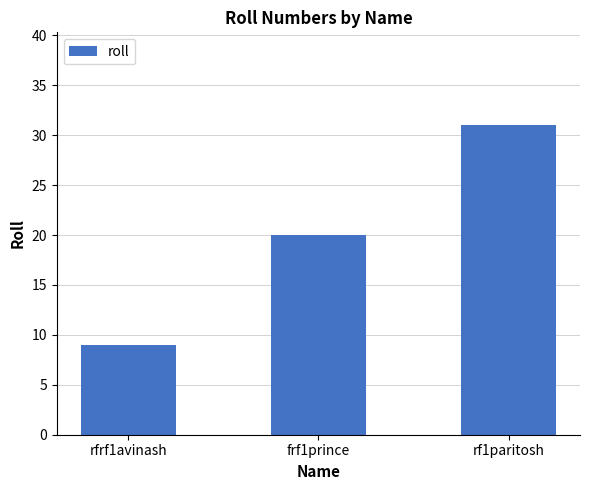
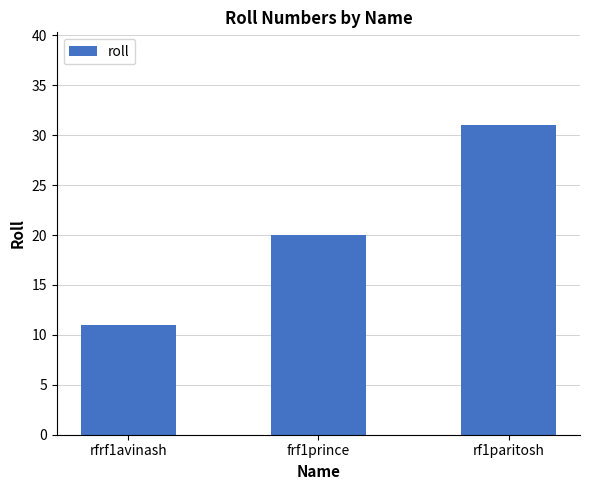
rfrf1avinash: 9 -> 11
